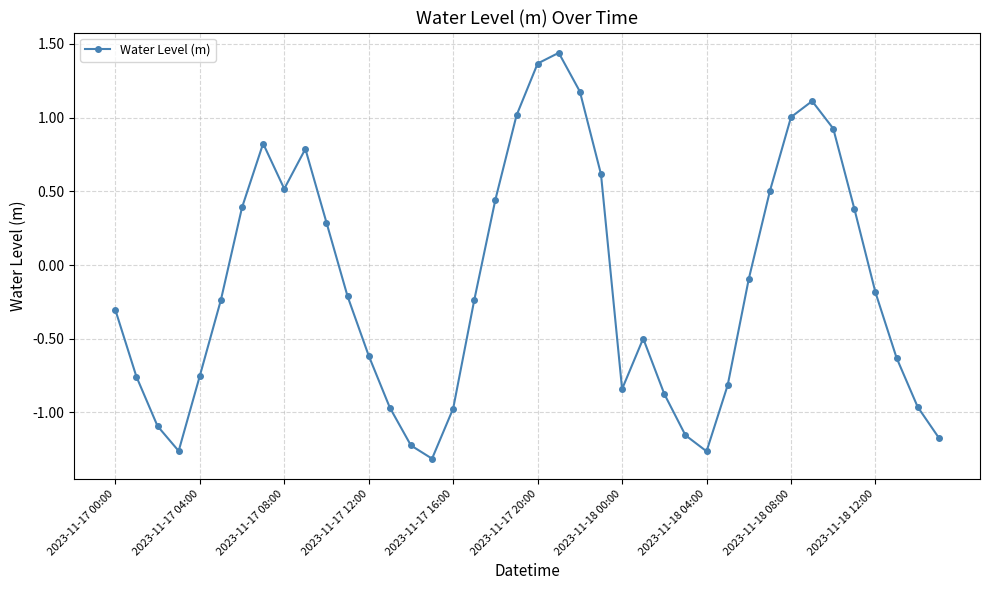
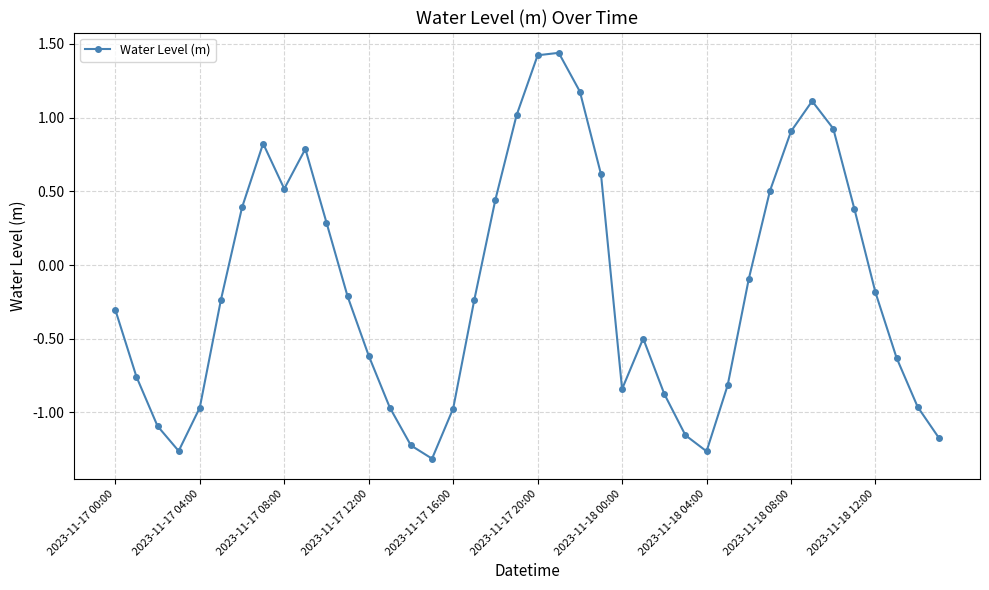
2023-11-17 04:00: -0.75 -> -0.97
2023-11-17 20:00: 1.37 -> 1.42
2023-11-18 08:00: 1.00 -> 0.91
